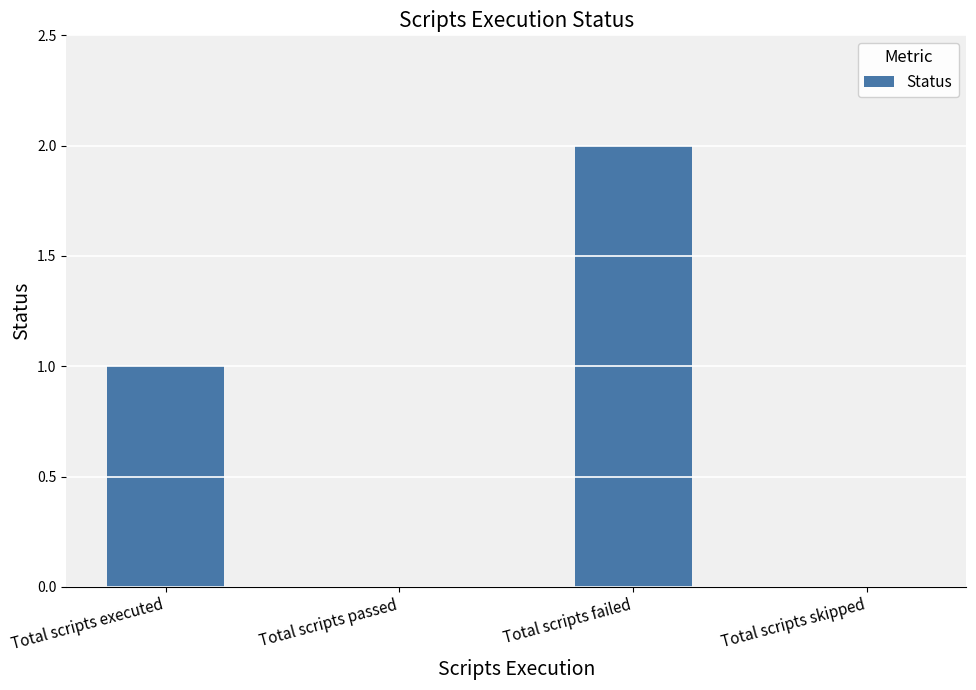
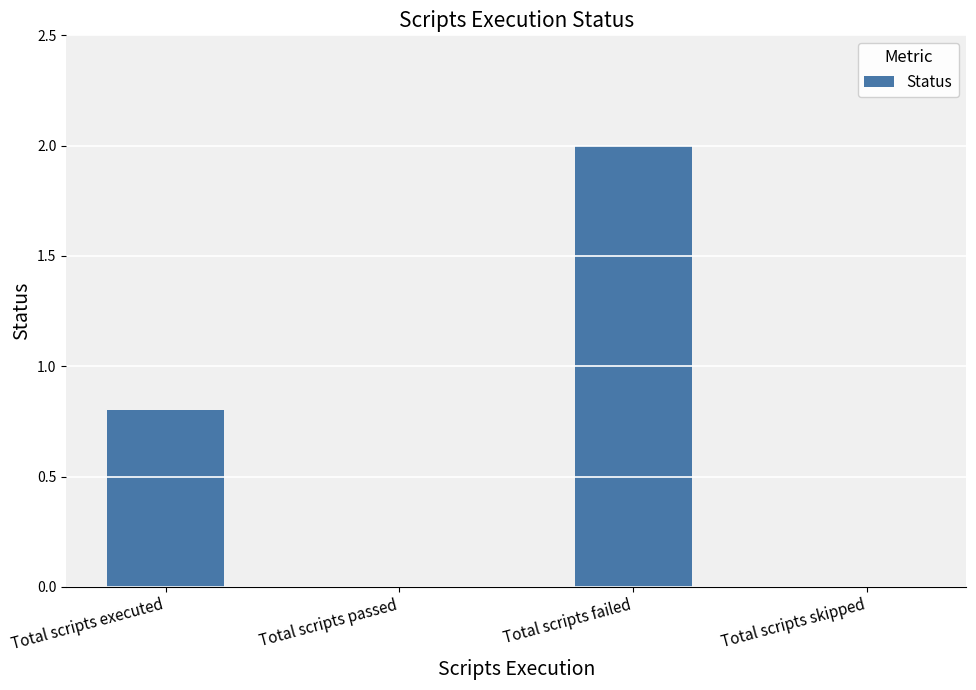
Total scripts executed: 1.0 -> 0.8
